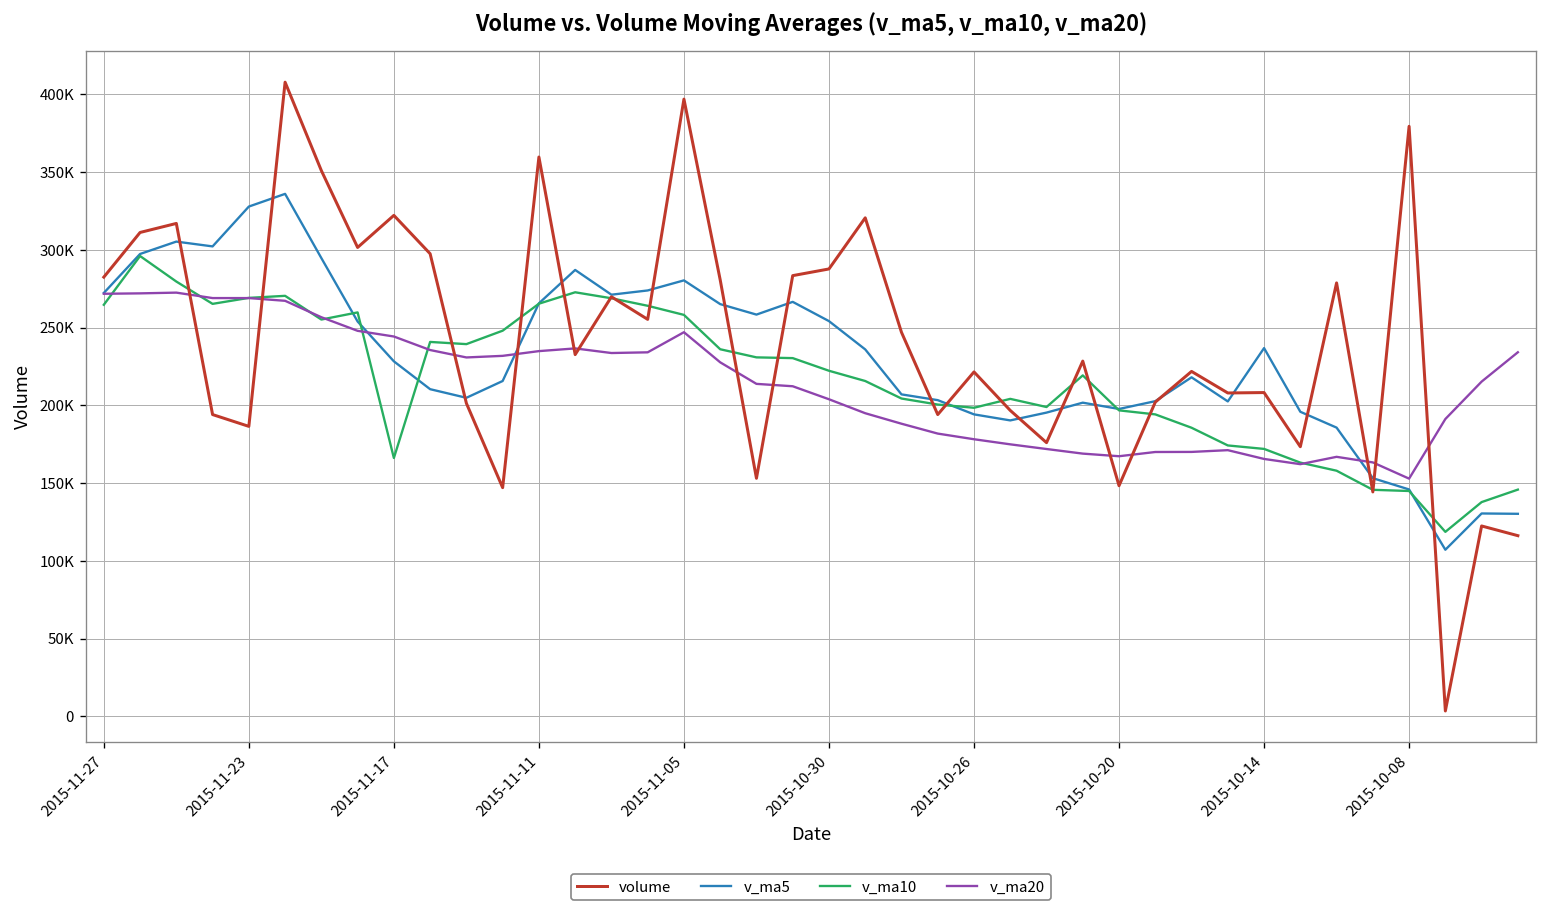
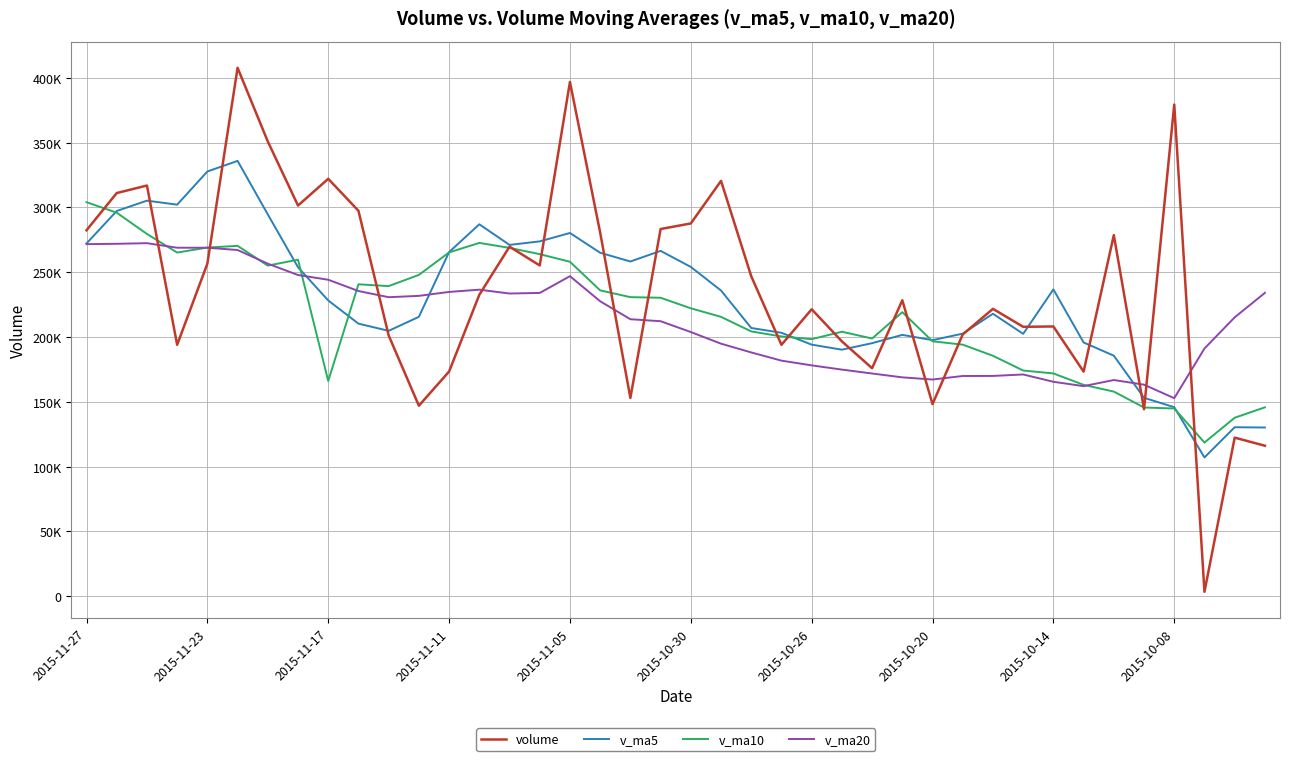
v_ma10, 2015-11-27: 265000 -> 304000
volume, 2015-11-23: 186000 -> 257000
volume, 2015-11-11: 360000 -> 173000
